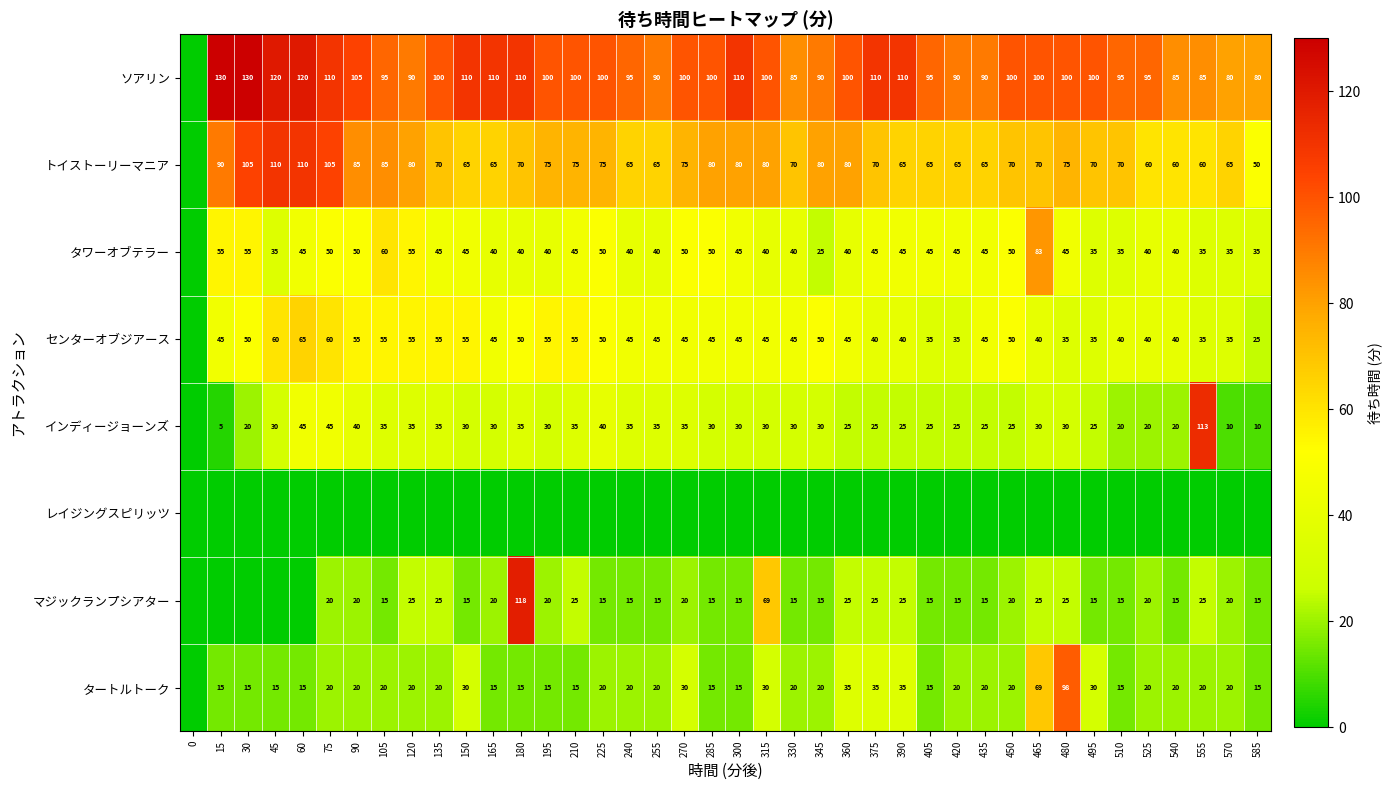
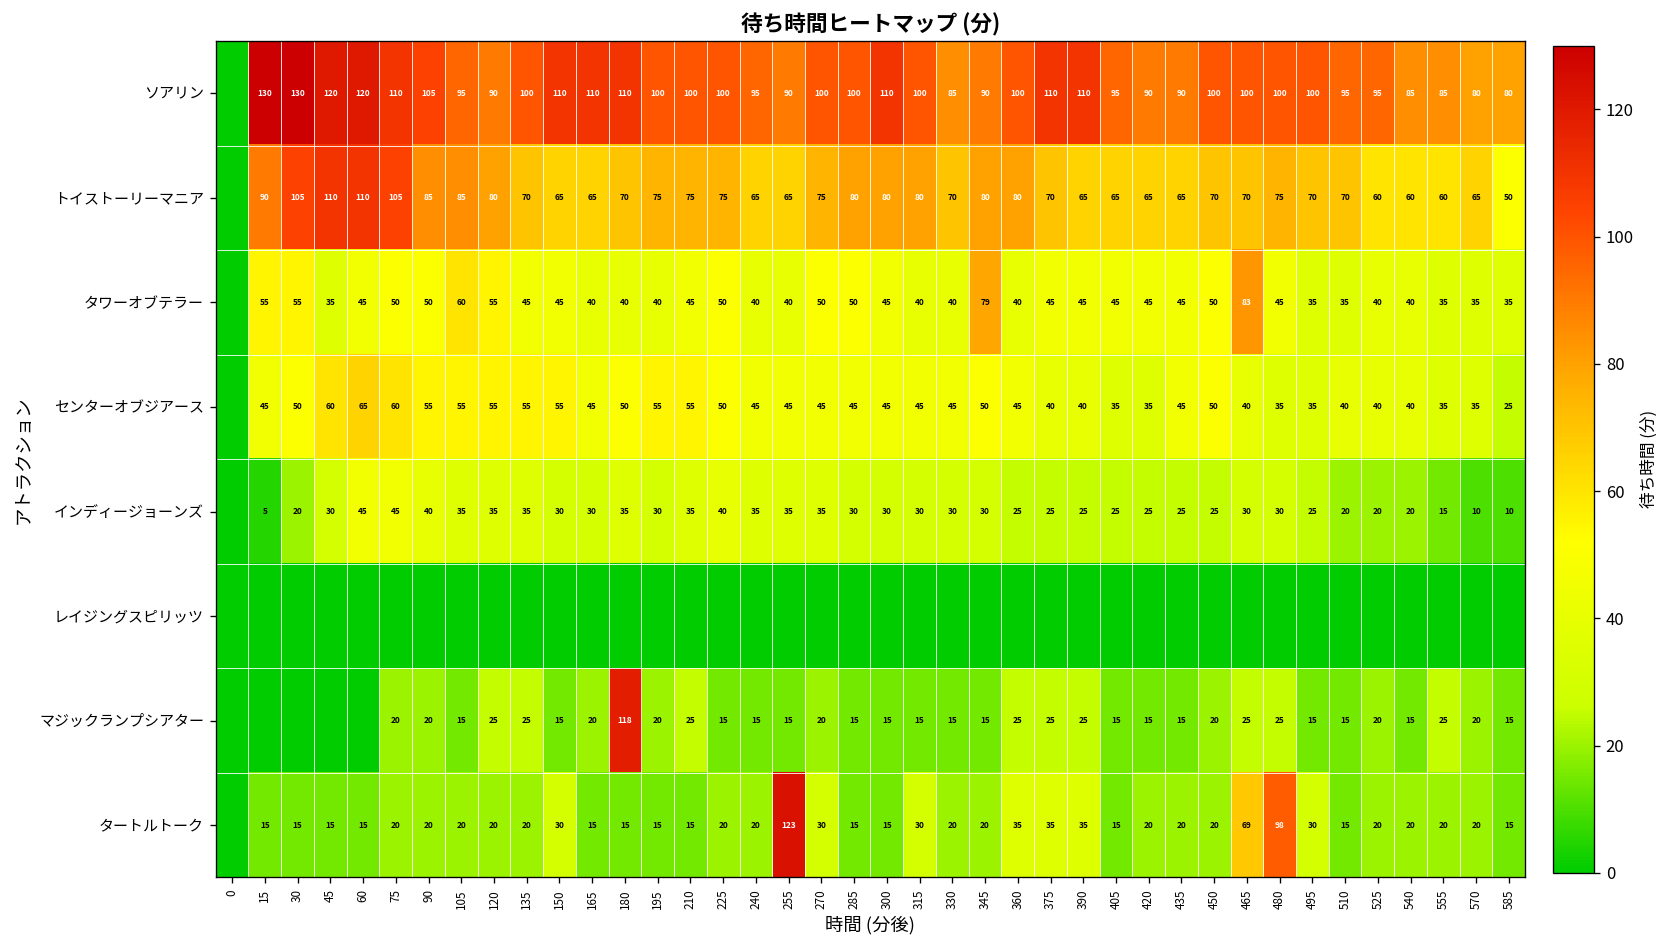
タワーオブテラー, 345: 25 -> 79
インディージョーンズ, 555: 113 -> 15
マジックランプシアター, 315: 69 -> 15
タートルトーク, 255: 20 -> 123
